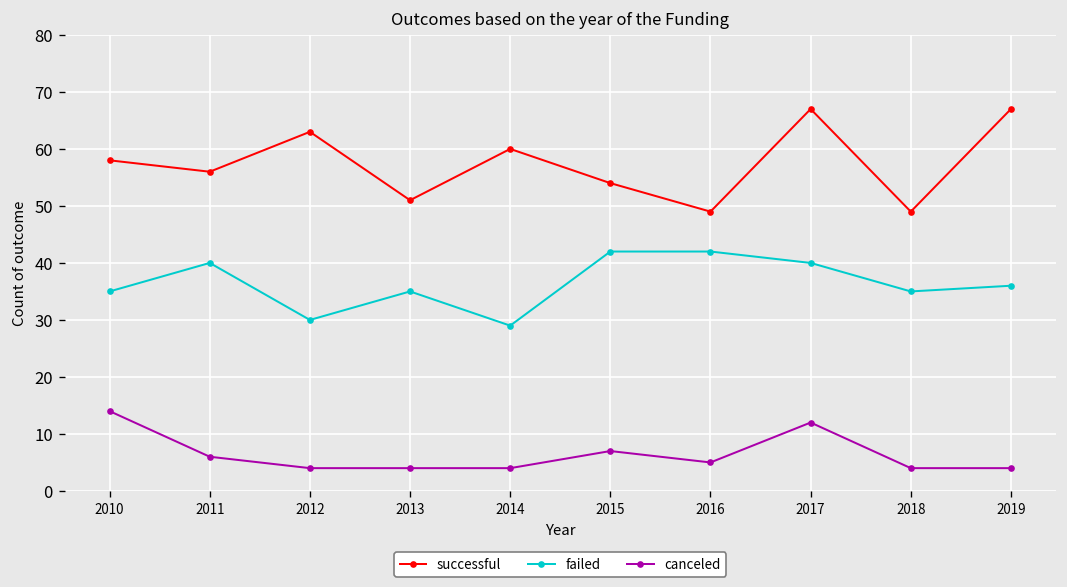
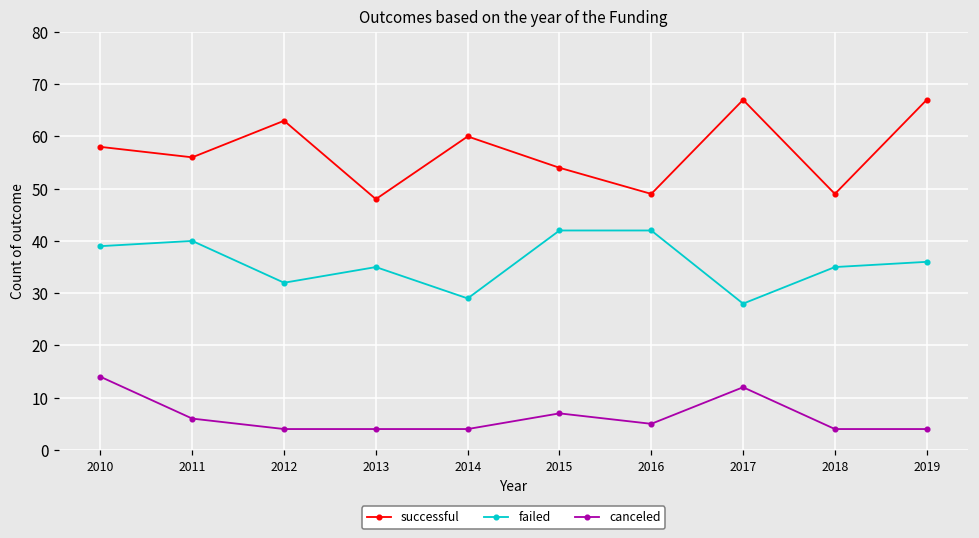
failed, 2010: 35 -> 39
failed, 2012: 30 -> 32
successful, 2013: 51 -> 48
failed, 2017: 40 -> 28
